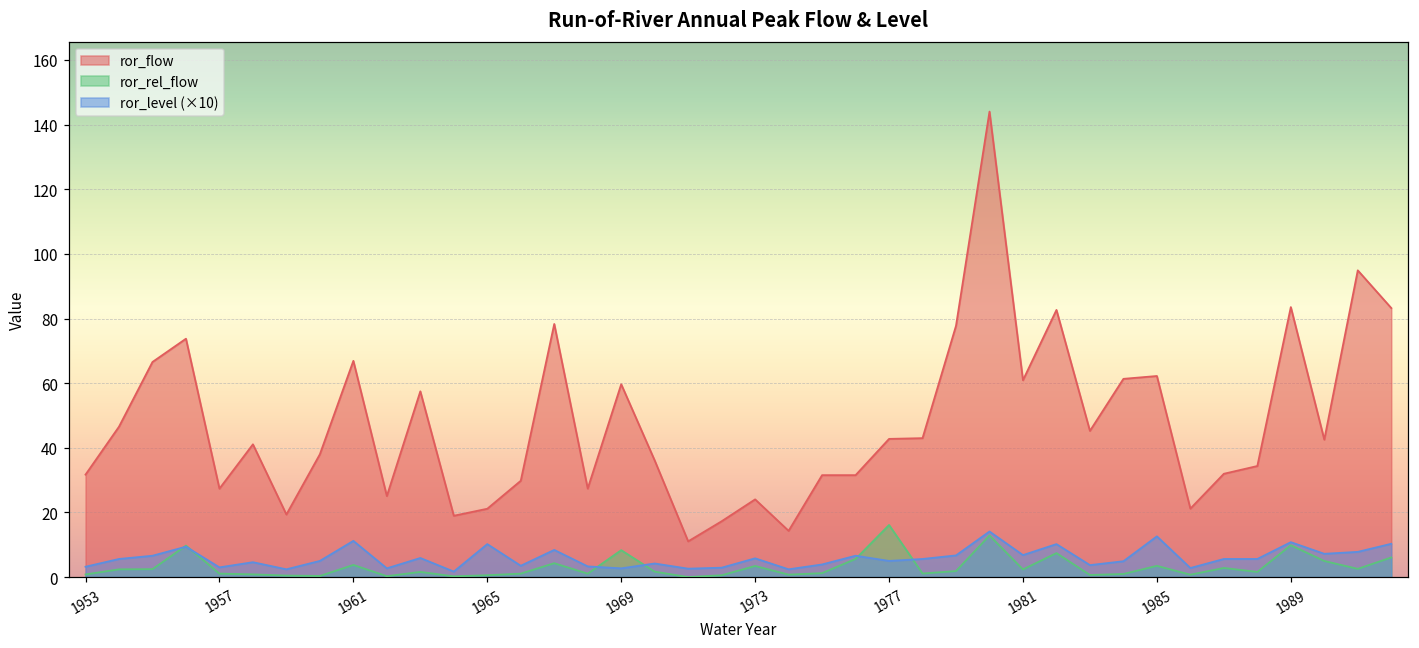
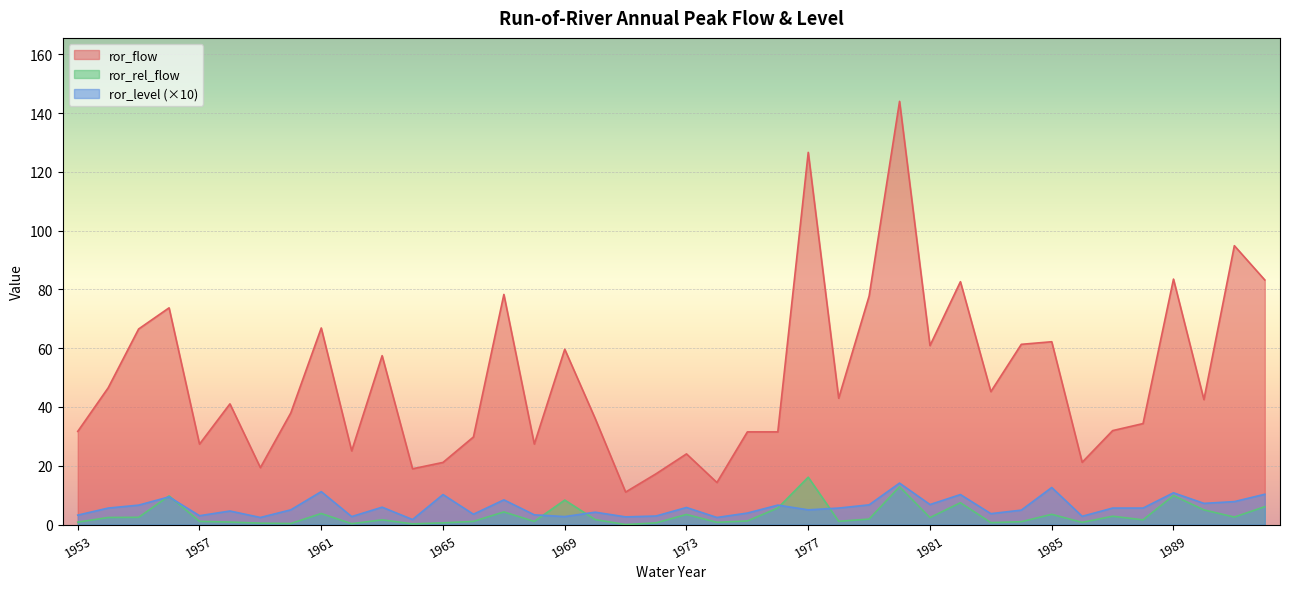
ror_flow, 1977: 43 -> 127
